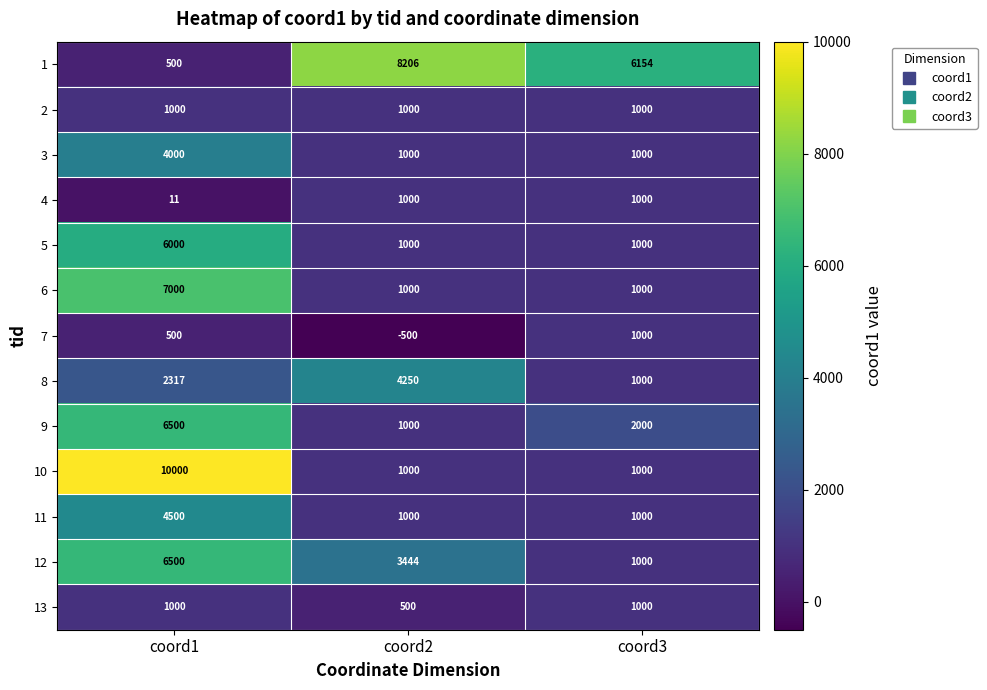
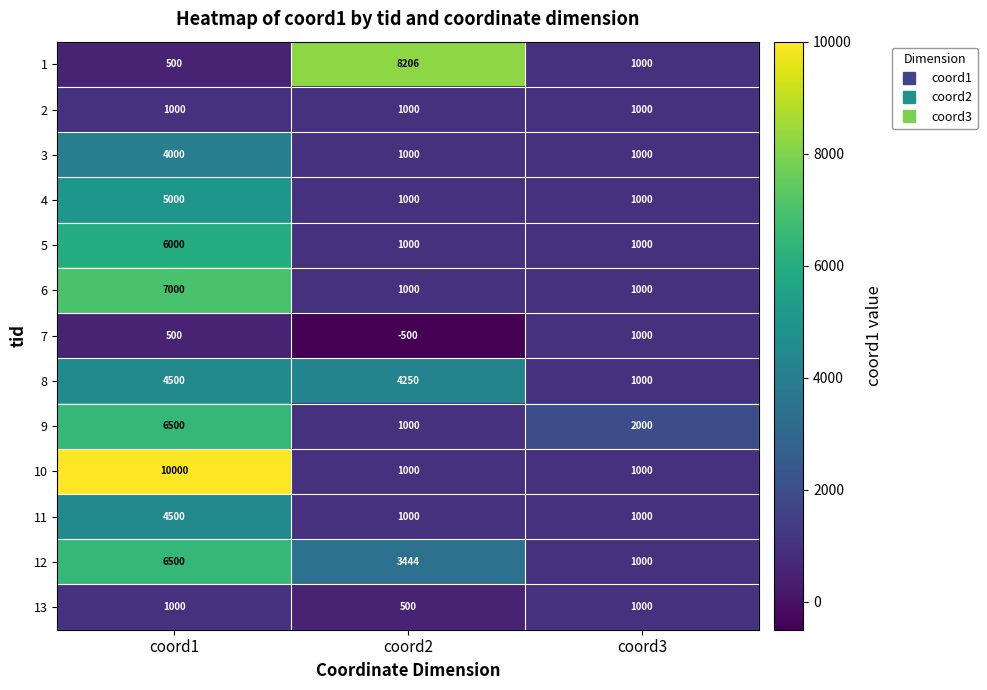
1, coord3: 6154 -> 1000
4, coord1: 11 -> 5000
8, coord1: 2317 -> 4500
